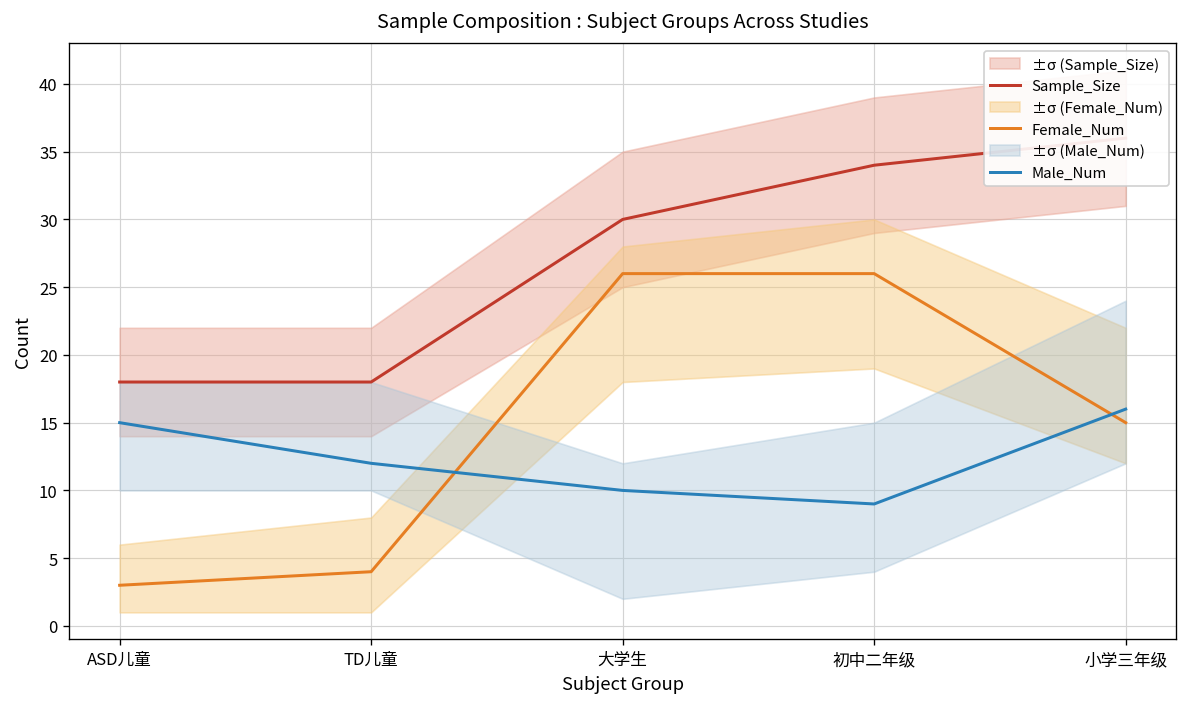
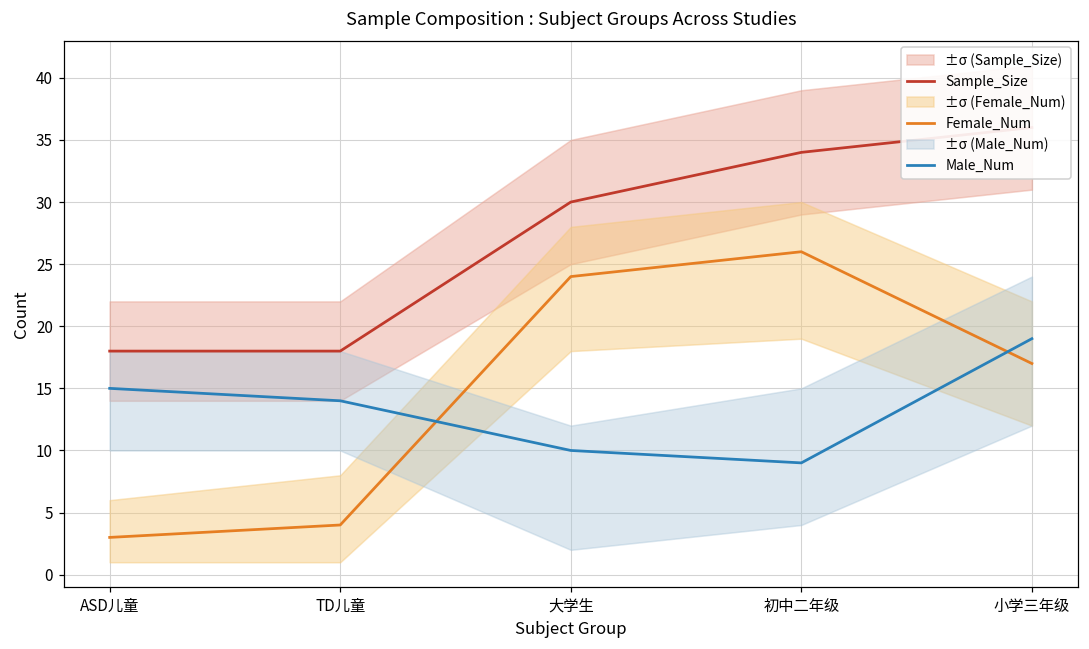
Male_Num, TD儿童: 12 -> 14
Female_Num, 大学生: 26 -> 24
Female_Num, 小学三年级: 15 -> 17
Male_Num, 小学三年级: 16 -> 19
